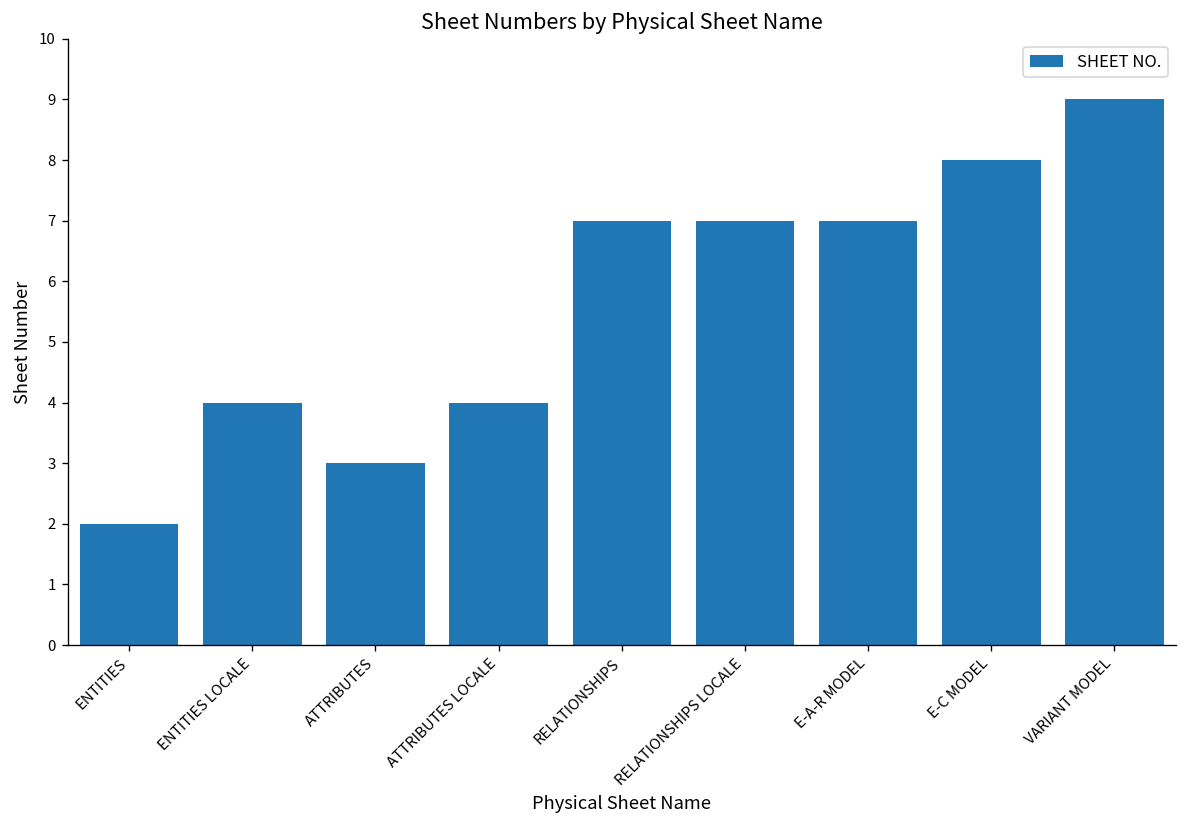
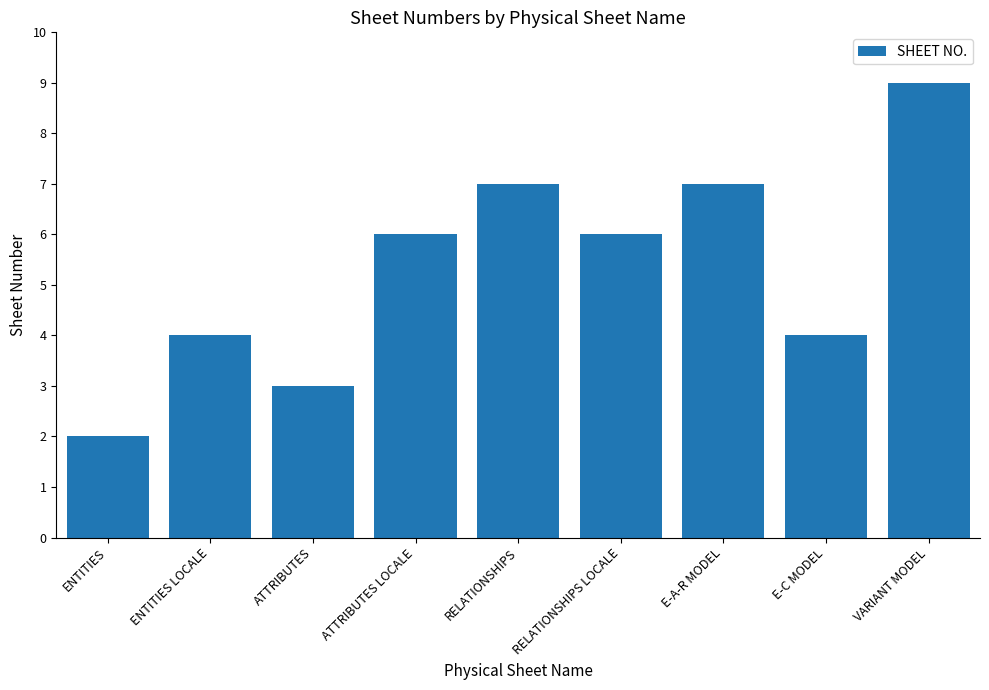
ATTRIBUTES LOCALE: 4 -> 6
RELATIONSHIPS LOCALE: 7 -> 6
E-C MODEL: 8 -> 4
